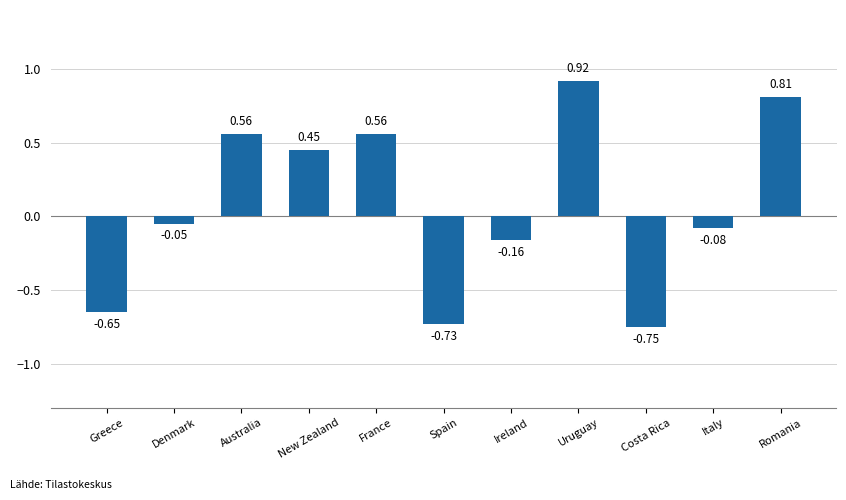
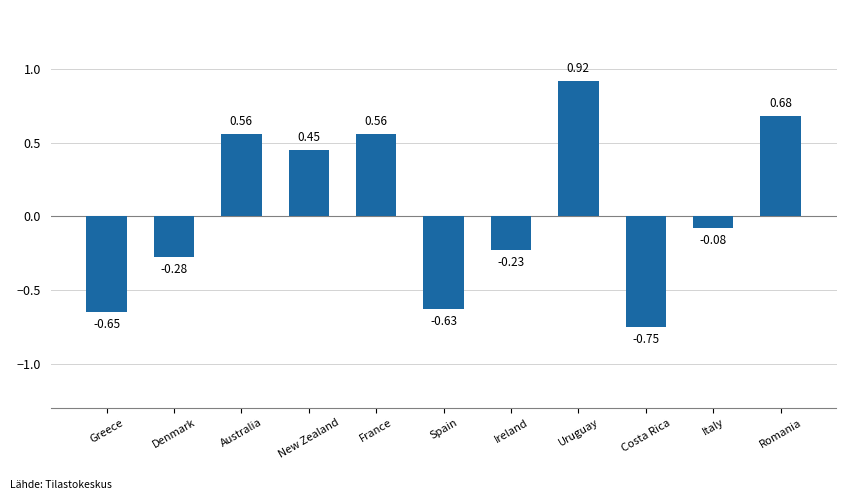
Denmark: -0.05 -> -0.28
Spain: -0.73 -> -0.63
Ireland: -0.16 -> -0.23
Romania: 0.81 -> 0.68
